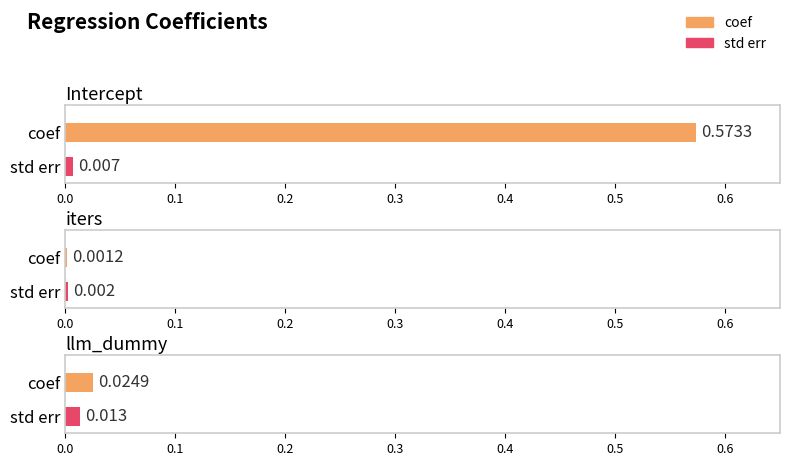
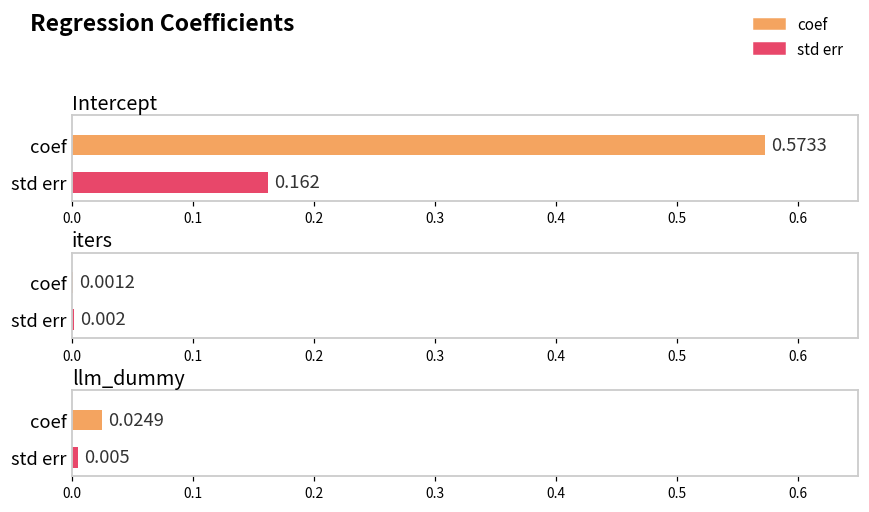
Intercept, std err: 0.007 -> 0.162
llm_dummy, std err: 0.013 -> 0.005
